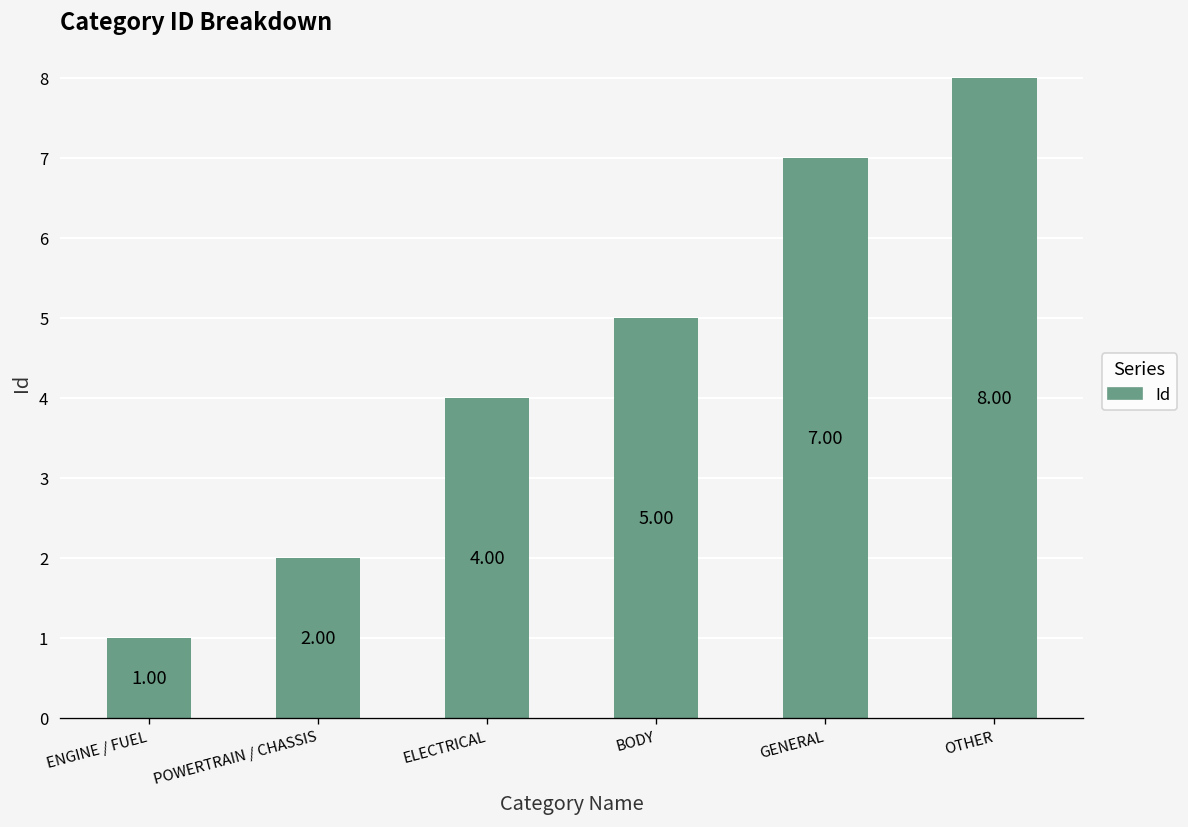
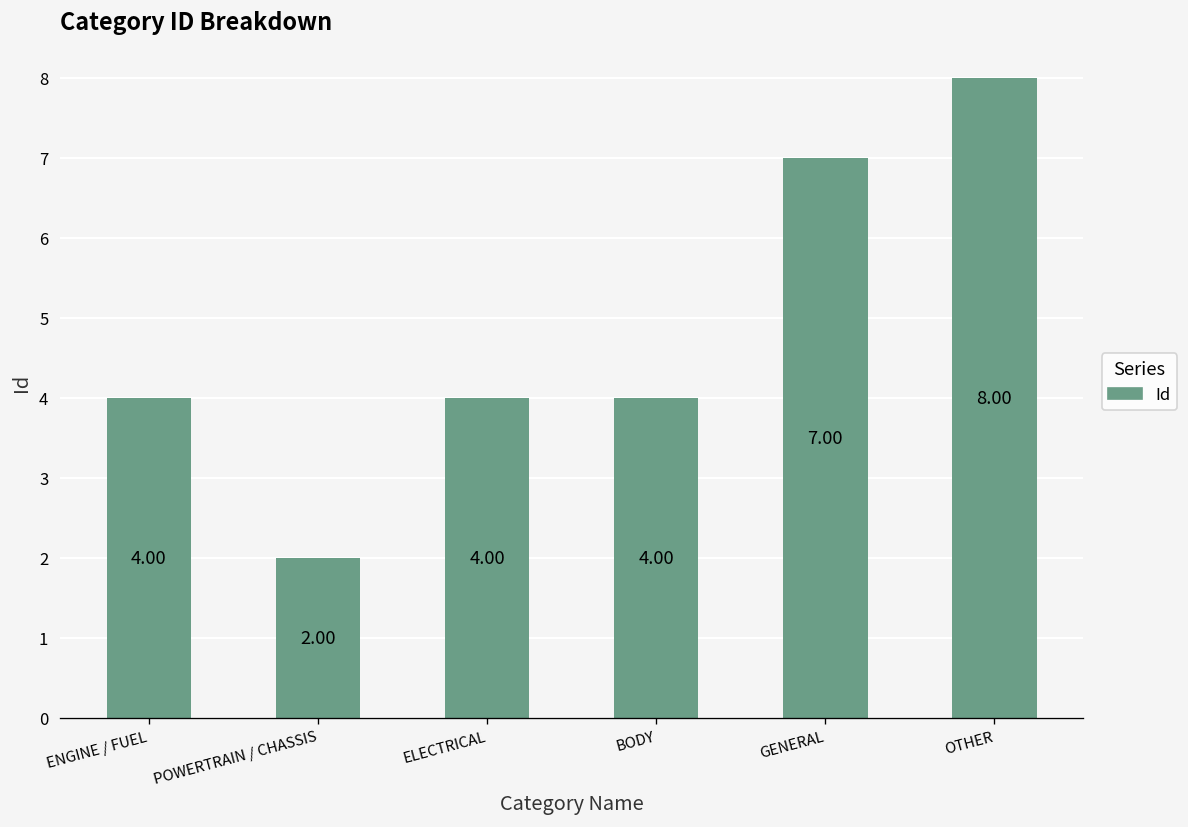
ENGINE / FUEL: 1.00 -> 4.00
BODY: 5.00 -> 4.00
